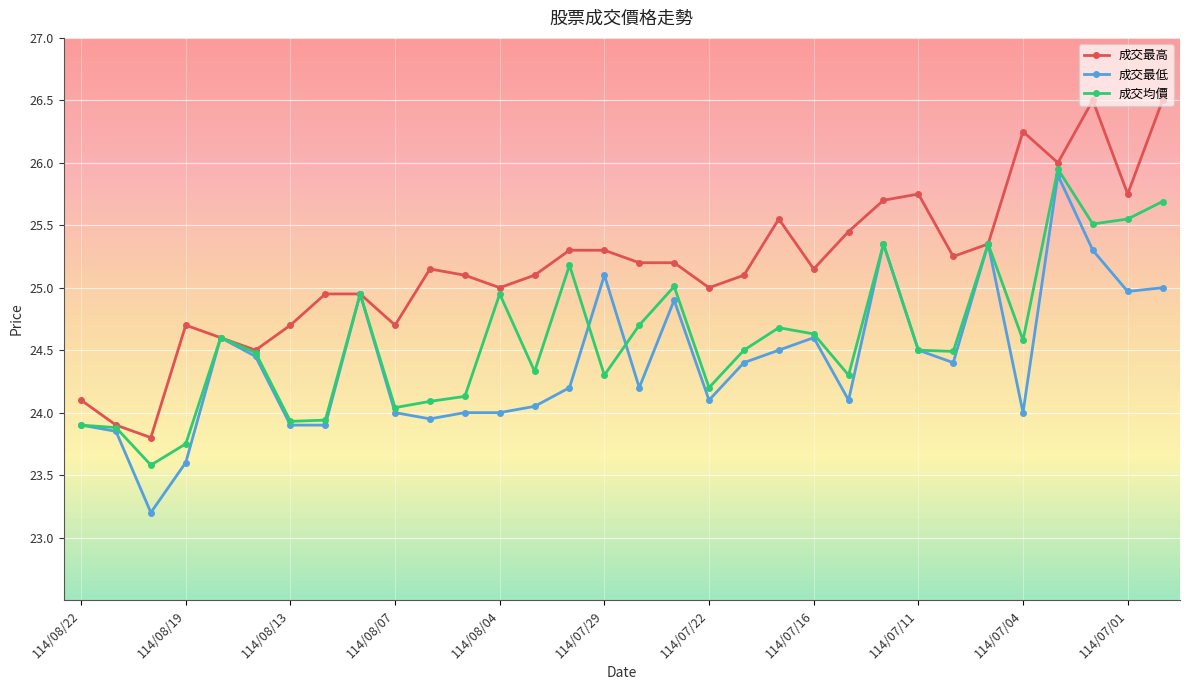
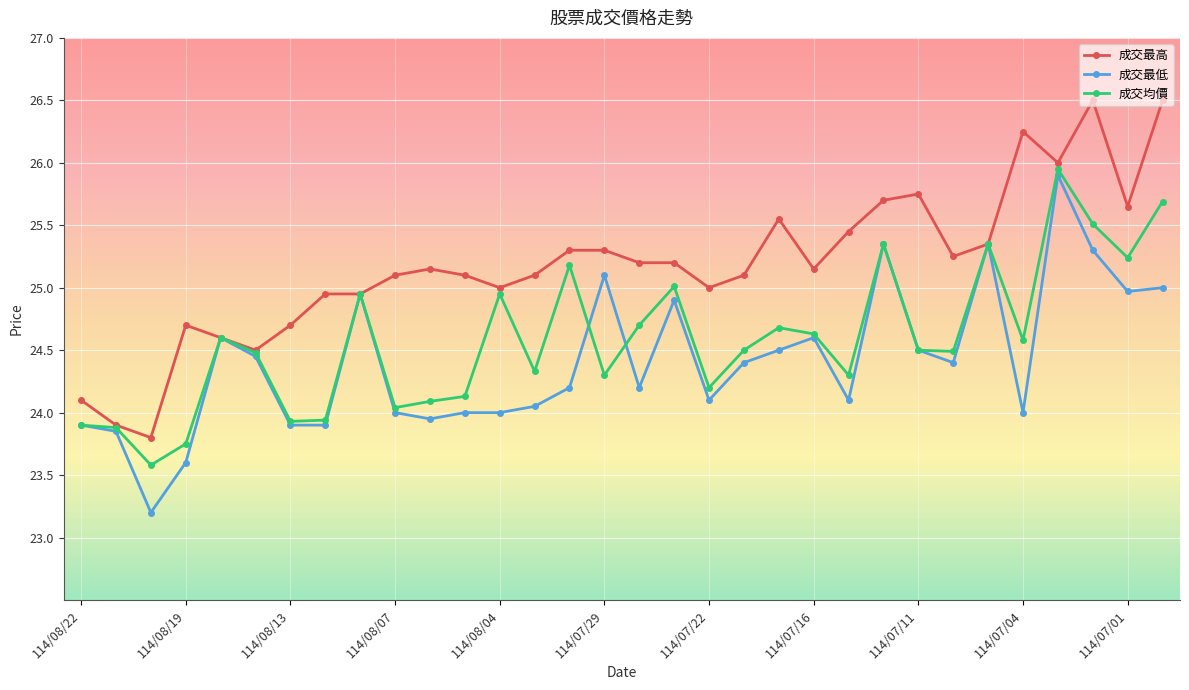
成交最高, 114/08/07: 24.7 -> 25.1
成交最高, 114/07/01: 25.75 -> 25.65
成交均價, 114/07/01: 25.55 -> 25.24
